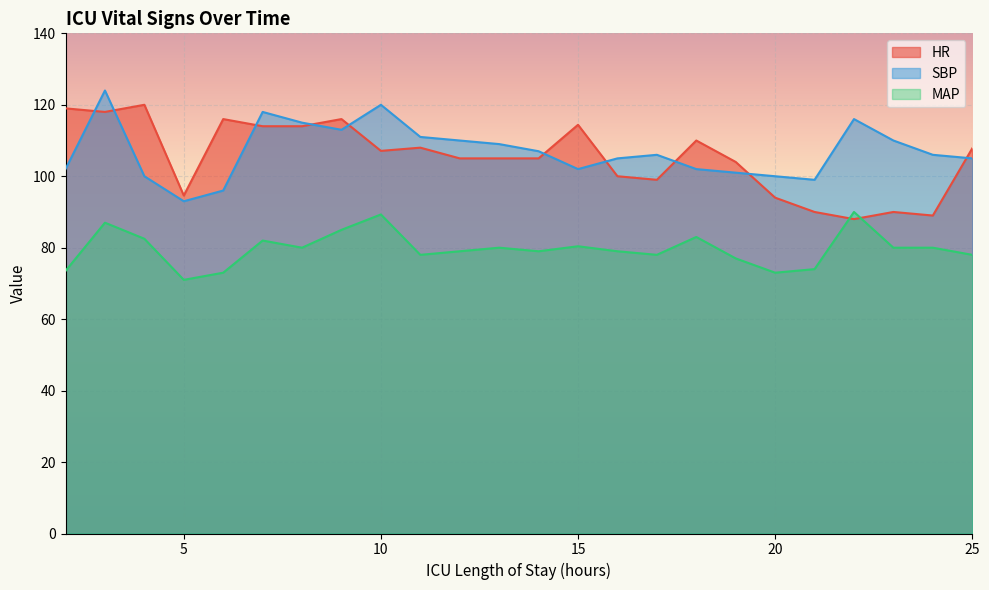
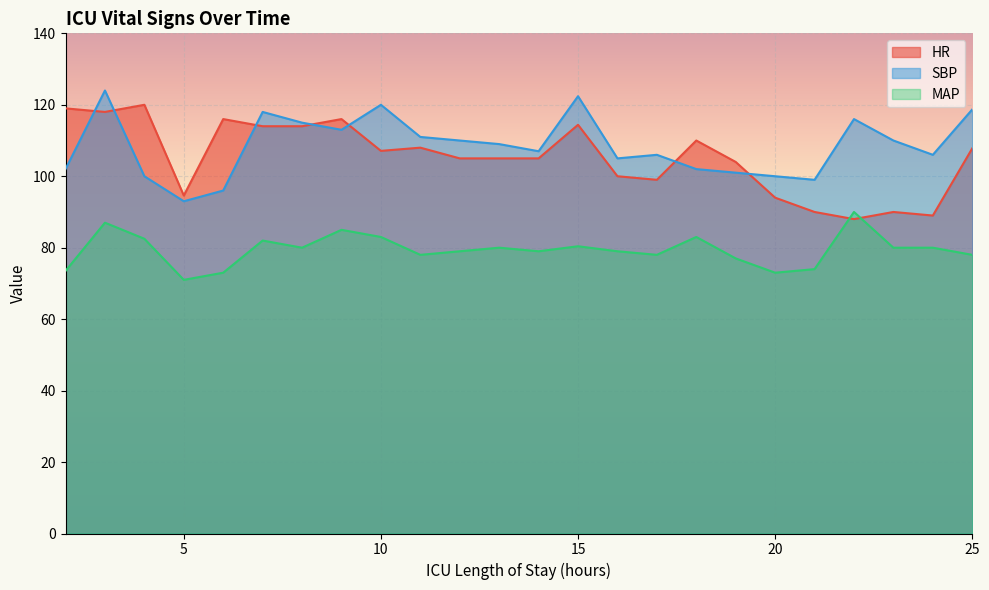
MAP, 10: 89 -> 83
SBP, 15: 102 -> 122
SBP, 25: 105 -> 119
